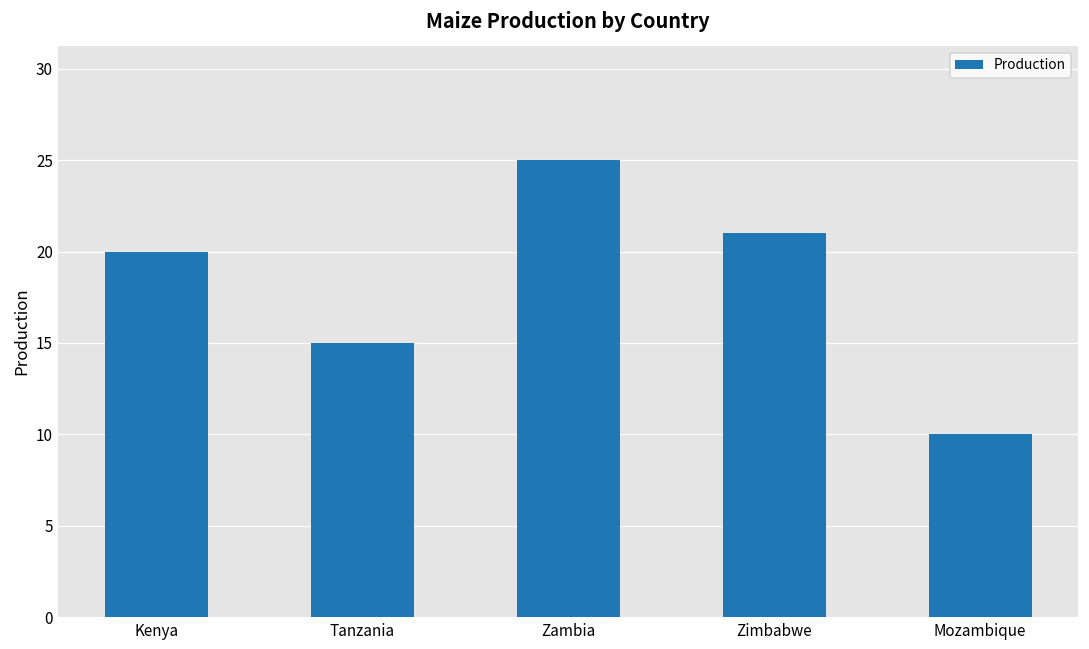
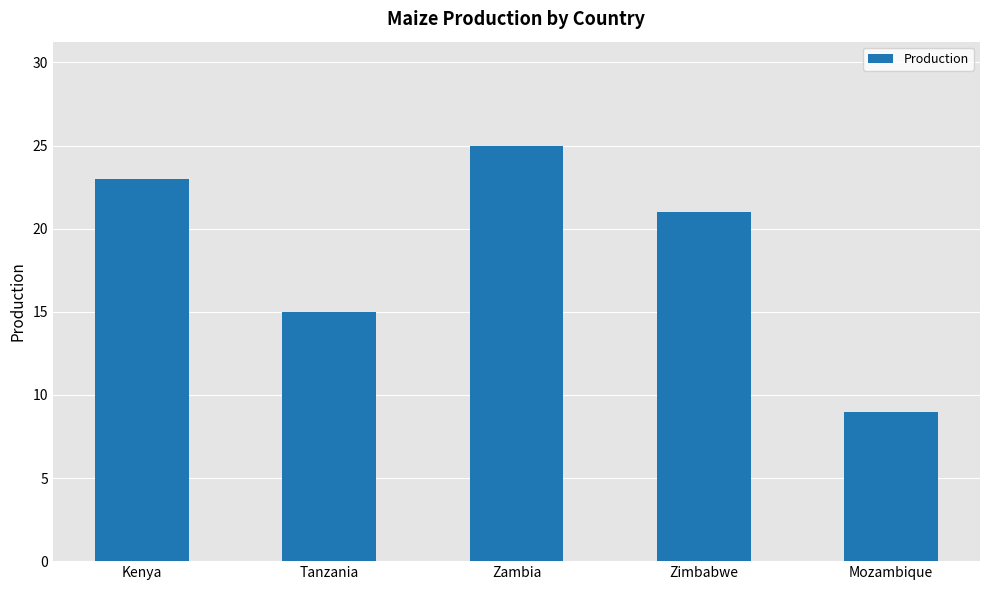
Kenya: 20 -> 23
Mozambique: 10 -> 9
